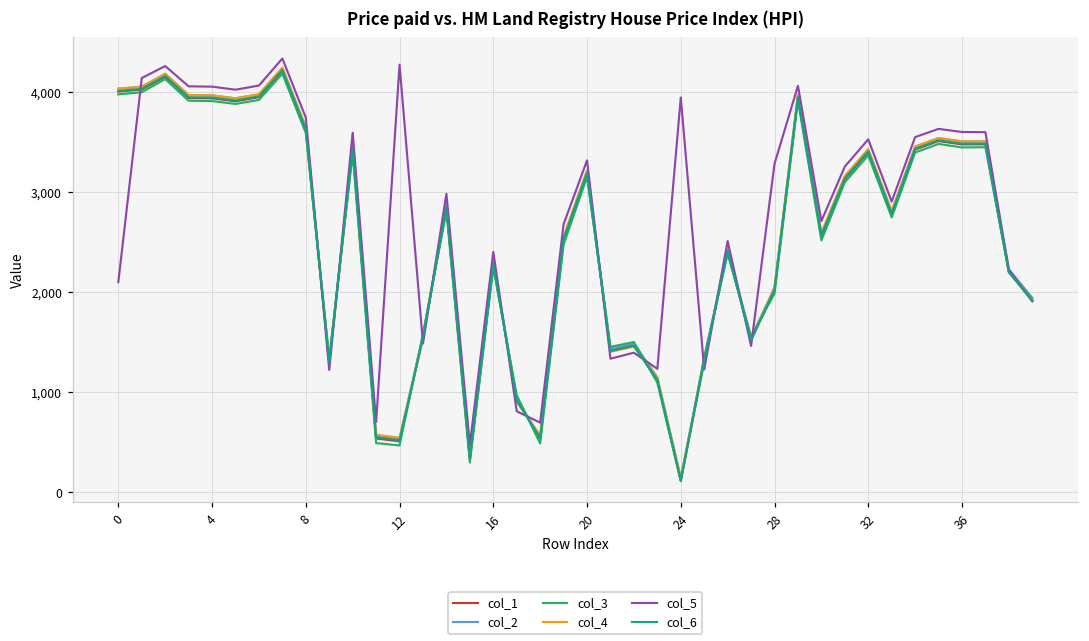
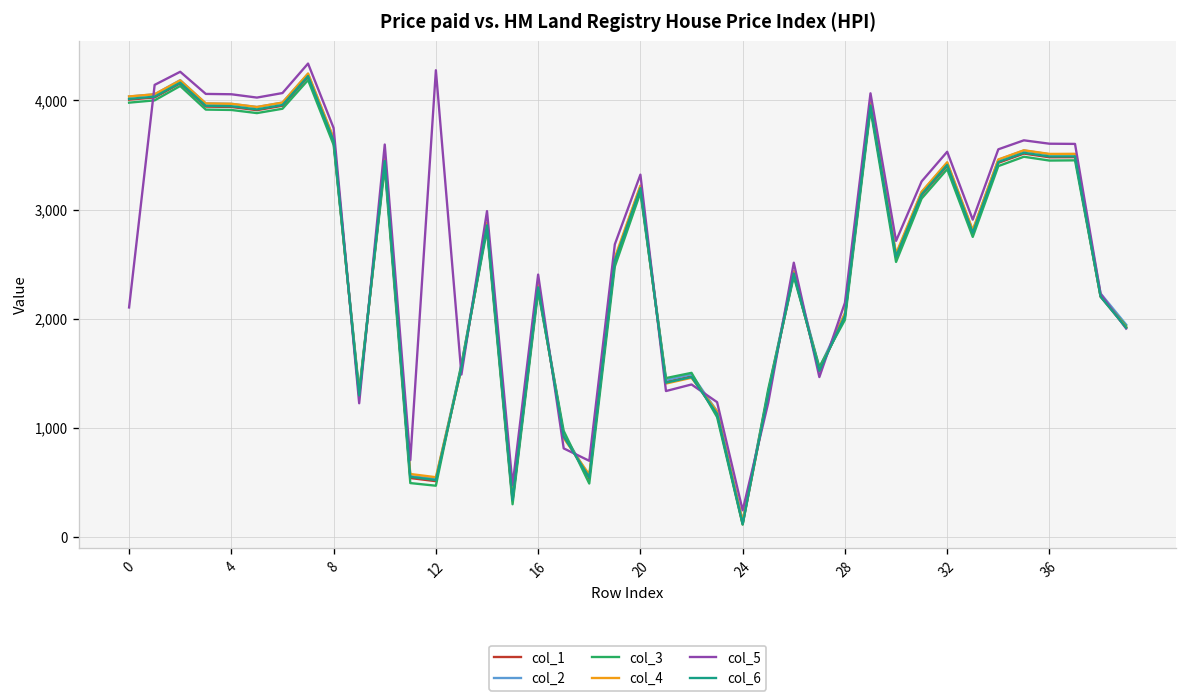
col_5, 24: 3,900 -> 200
col_5, 28: 3,300 -> 2,100
